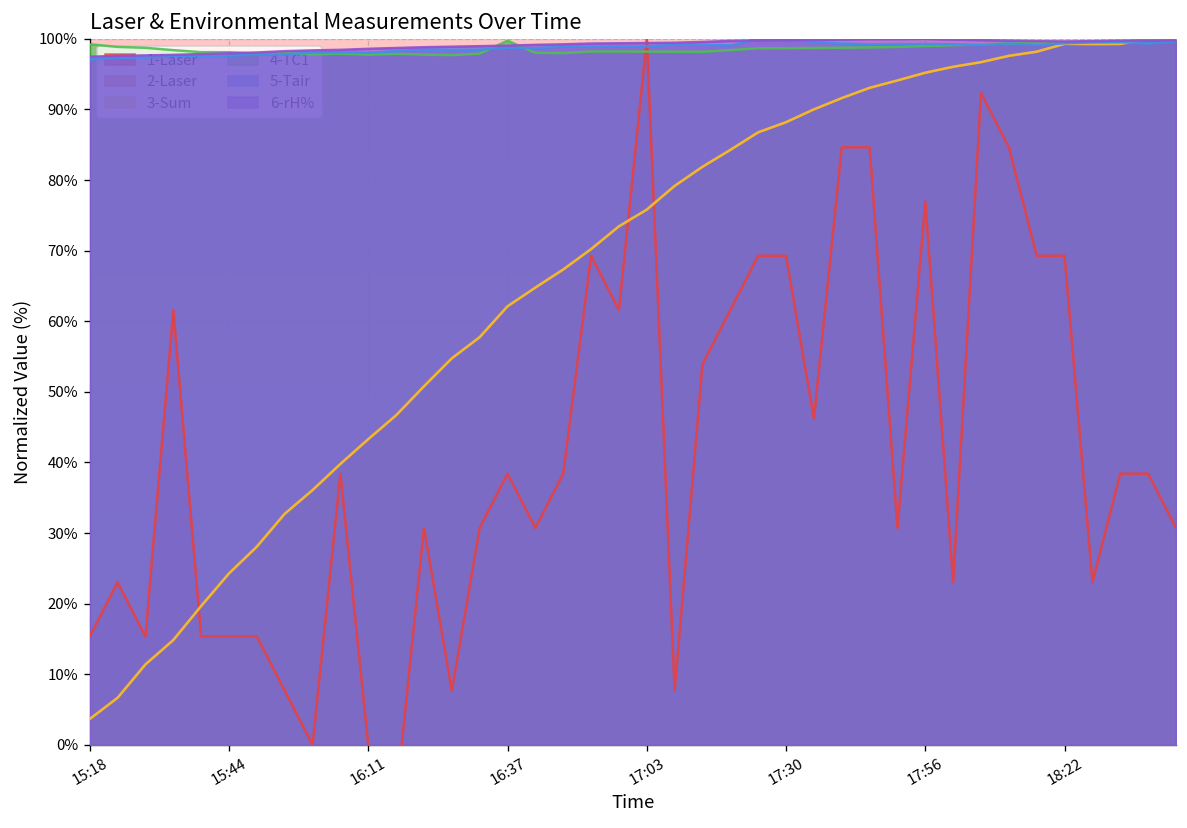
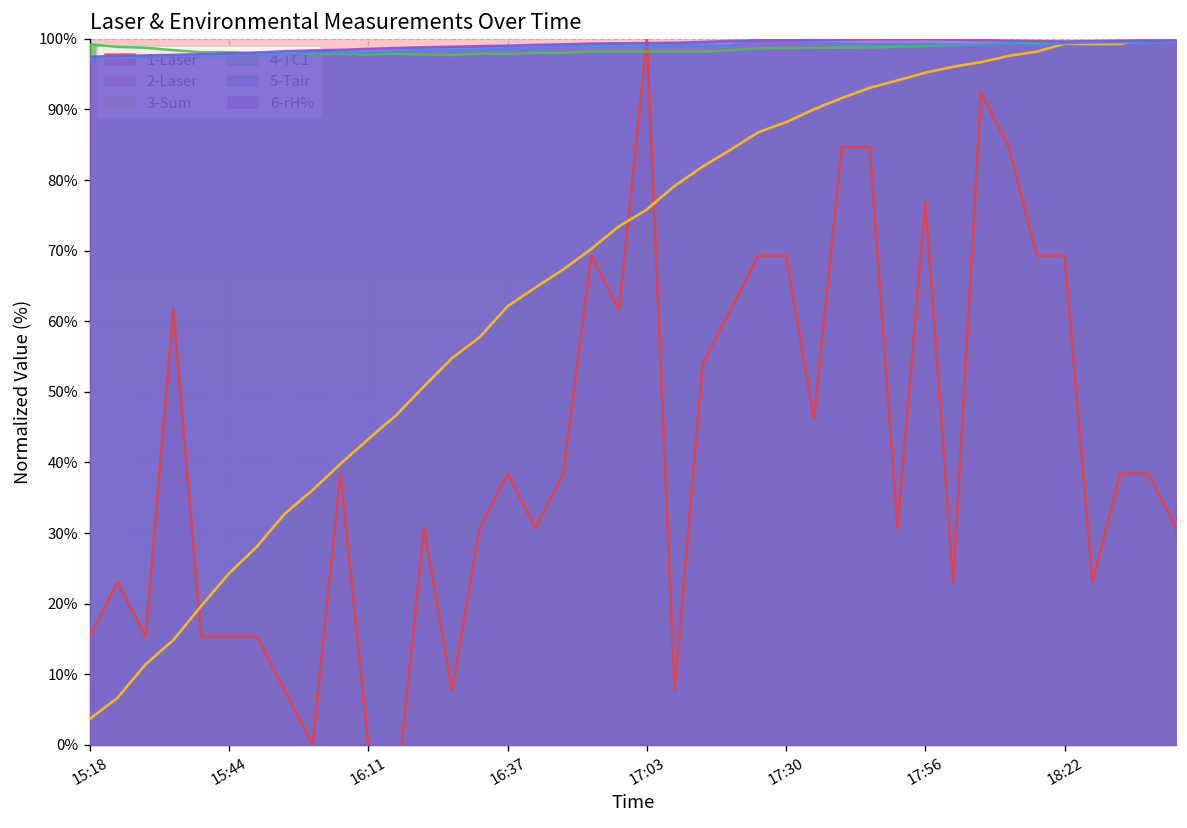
4-TC1, 16:37: 100% -> 98%
